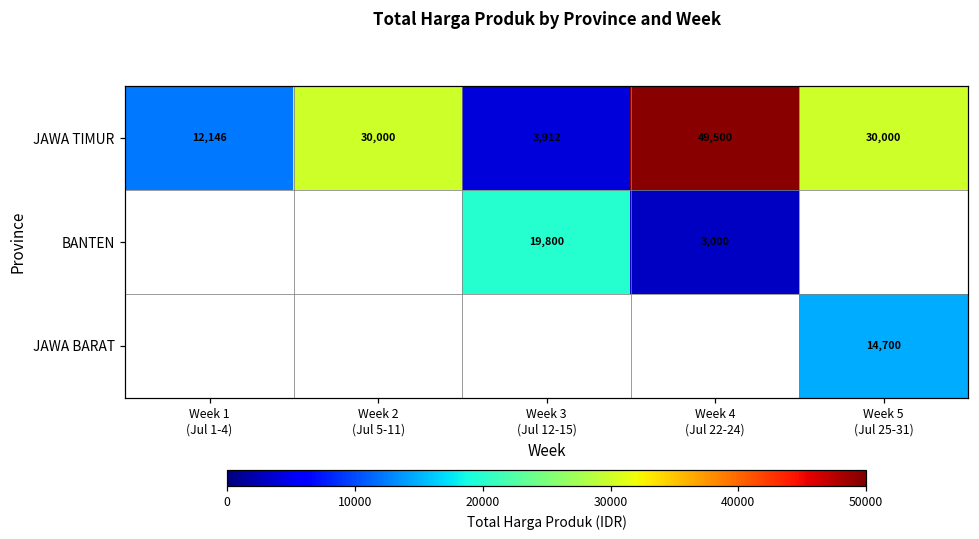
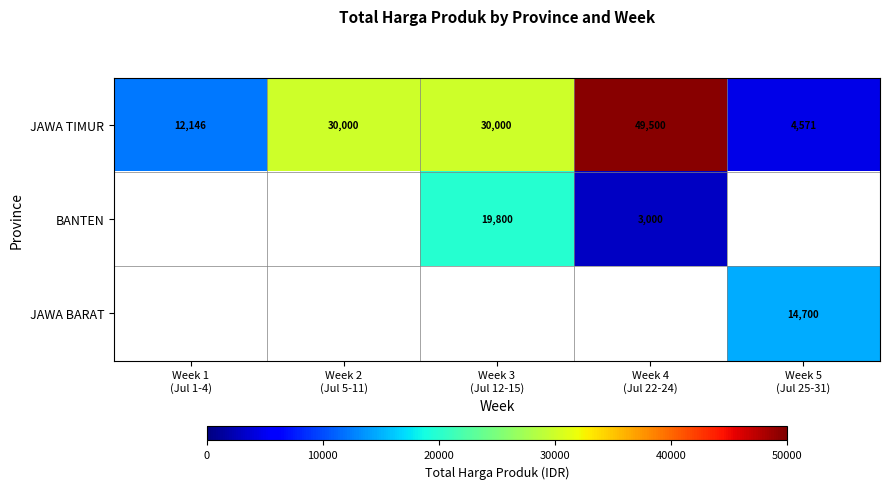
JAWA TIMUR, Week 3 (Jul 12-15): 3,912 -> 30,000
JAWA TIMUR, Week 5 (Jul 25-31): 30,000 -> 4,571
